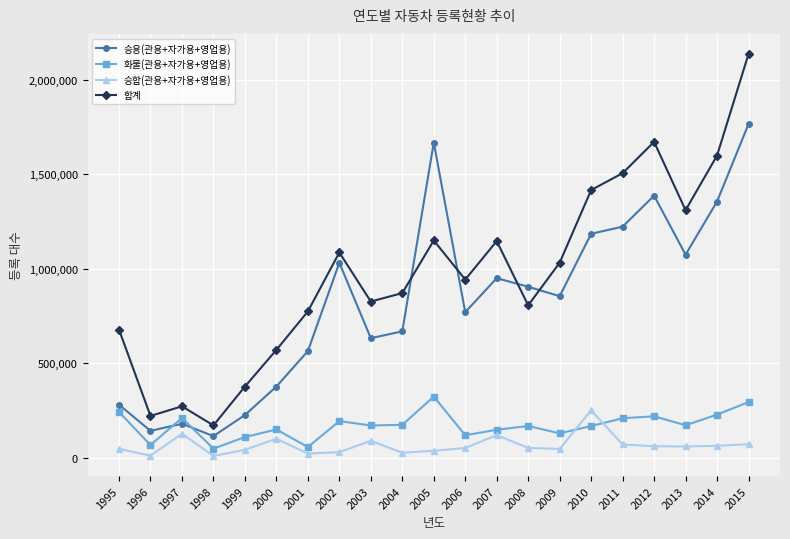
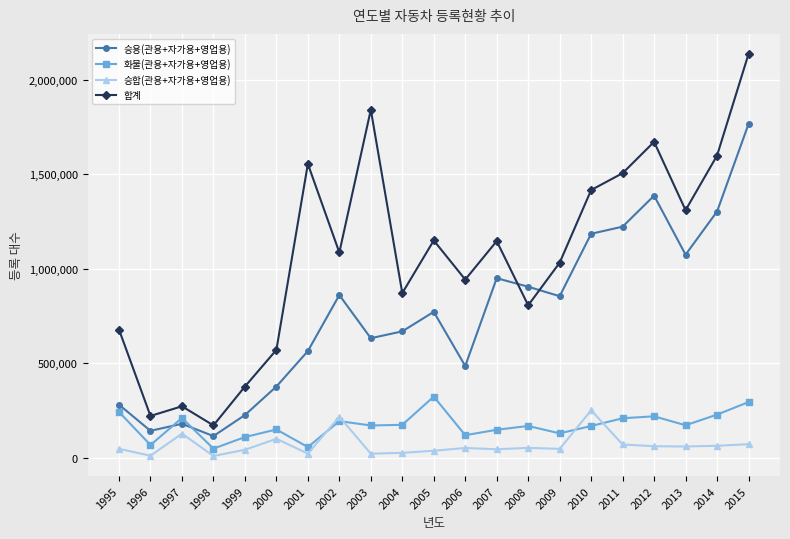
합계, 2001: 770,000 -> 1,560,000
승용(관용+자가용+영업용), 2002: 1,030,000 -> 860,000
승합(관용+자가용+영업용), 2002: 30,000 -> 220,000
승합(관용+자가용+영업용), 2003: 90,000 -> 20,000
합계, 2003: 830,000 -> 1,840,000
승용(관용+자가용+영업용), 2005: 1,670,000 -> 770,000
승용(관용+자가용+영업용), 2006: 770,000 -> 490,000
승합(관용+자가용+영업용), 2007: 120,000 -> 40,000
승용(관용+자가용+영업용), 2014: 1,360,000 -> 1,300,000
